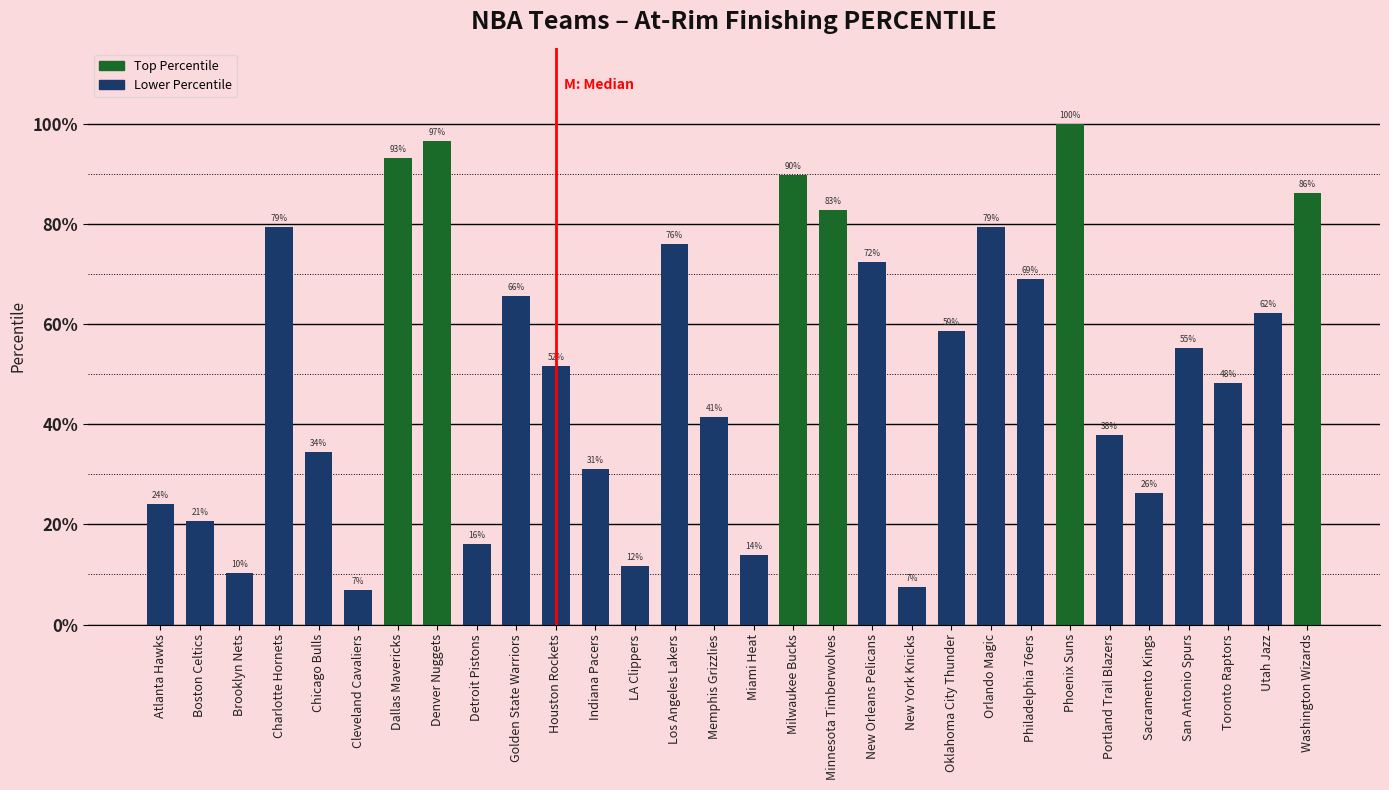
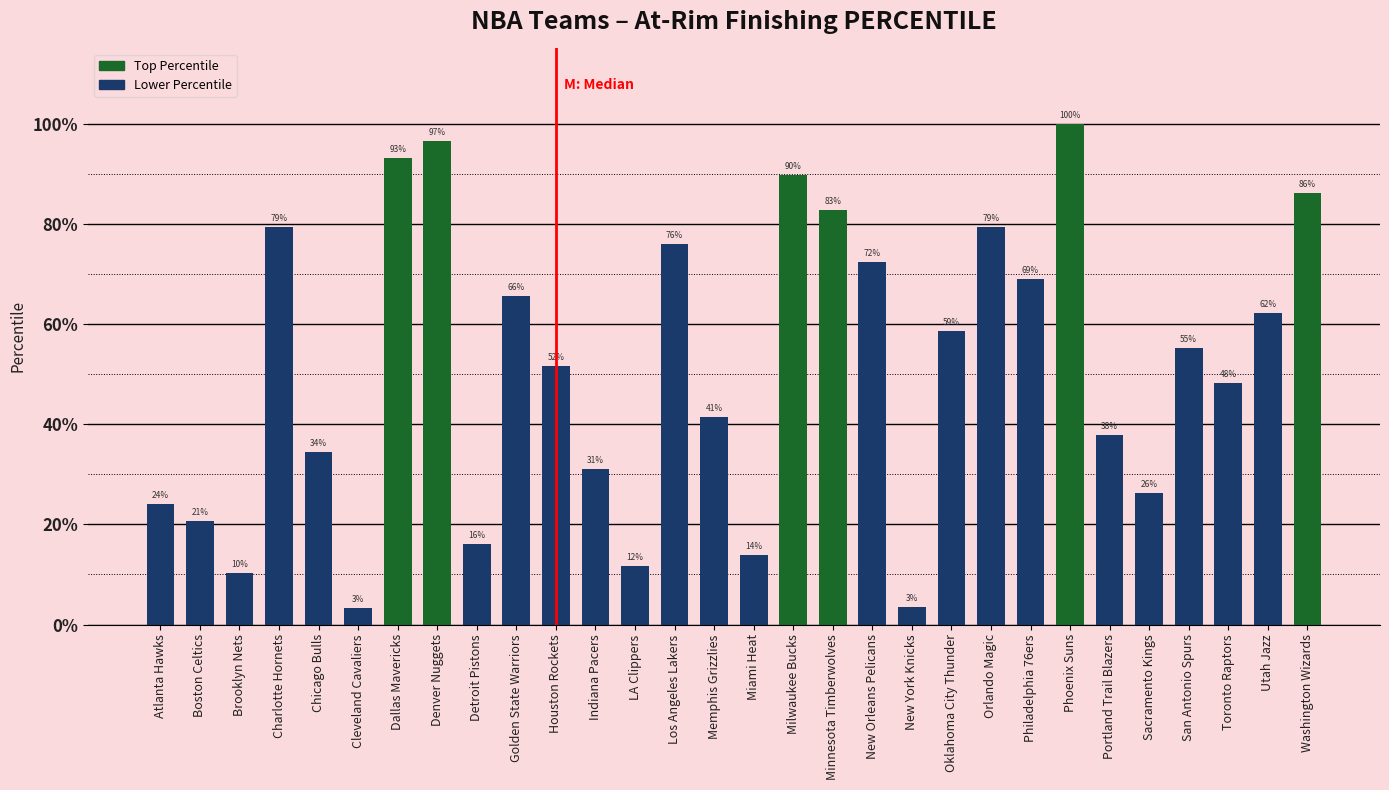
Cleveland Cavaliers: 7% -> 3%
New York Knicks: 7% -> 3%
